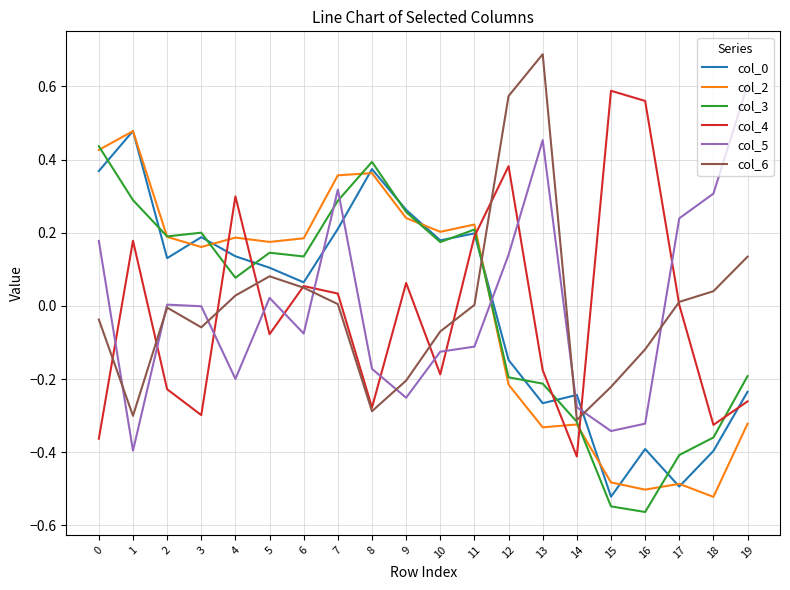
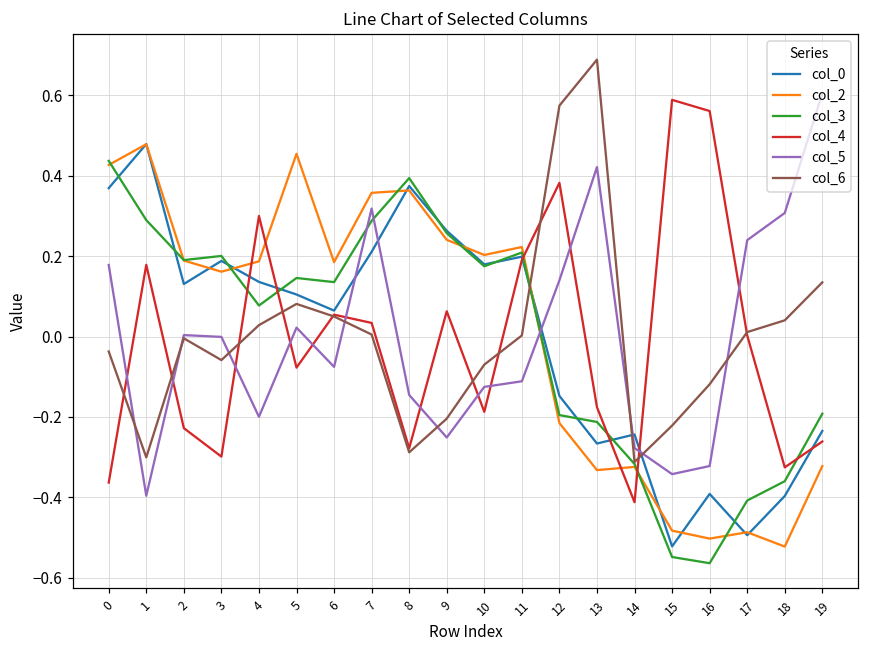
col_2, 5: 0.17 -> 0.45
col_5, 8: -0.17 -> -0.15
col_5, 13: 0.45 -> 0.42
